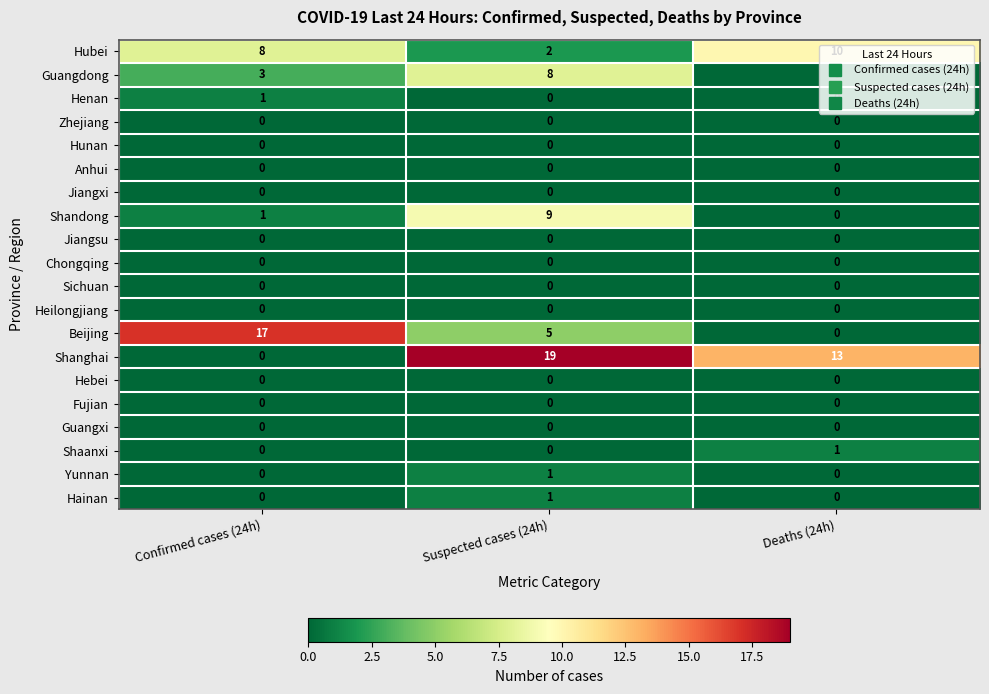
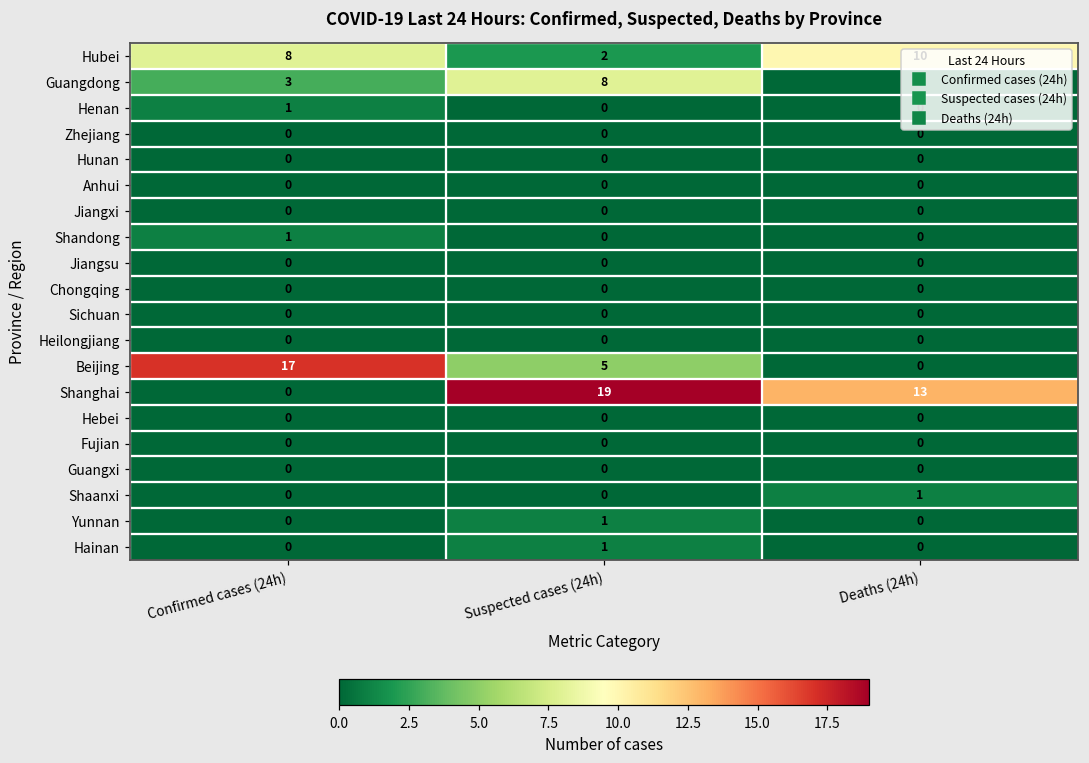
Shandong, Suspected cases (24h): 9 -> 0
